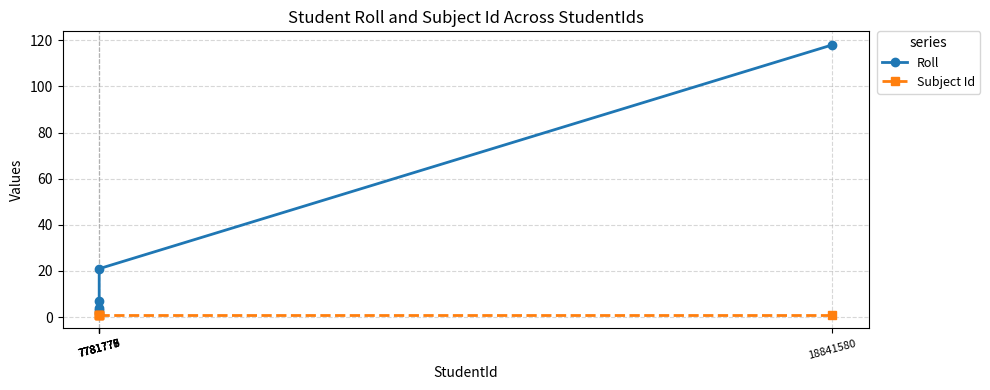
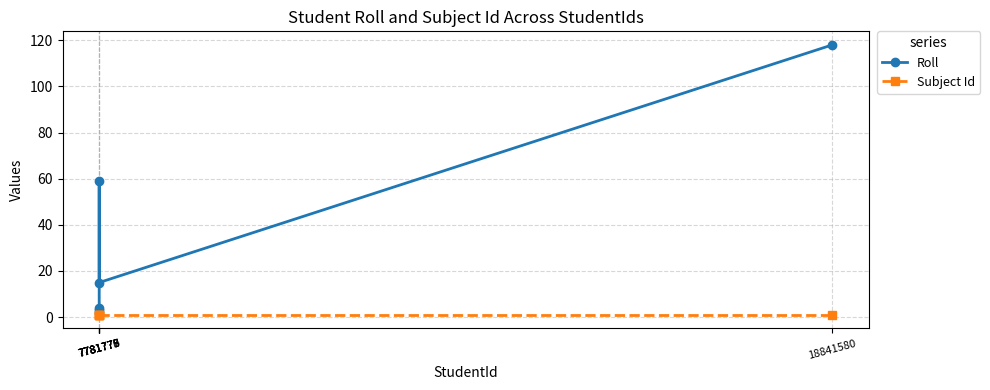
Roll, 7781778: 7 -> 59
Roll, 7781779: 21 -> 15
